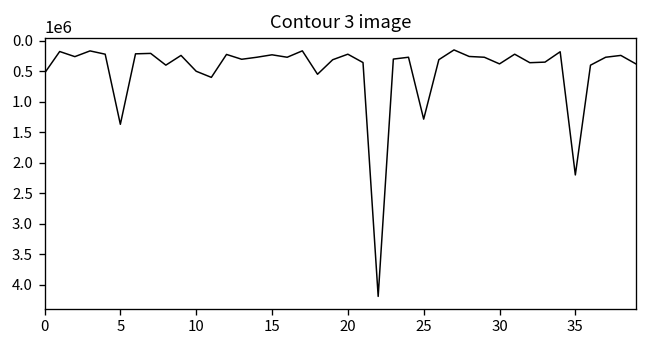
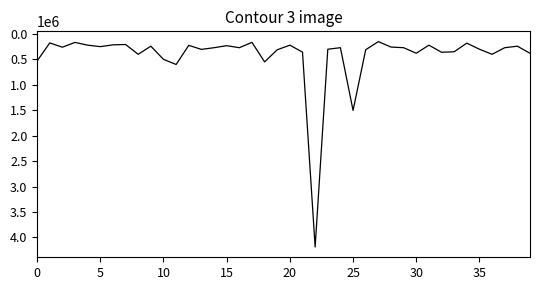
5: 1400000 -> 200000
25: 1300000 -> 1500000
35: 2200000 -> 300000
